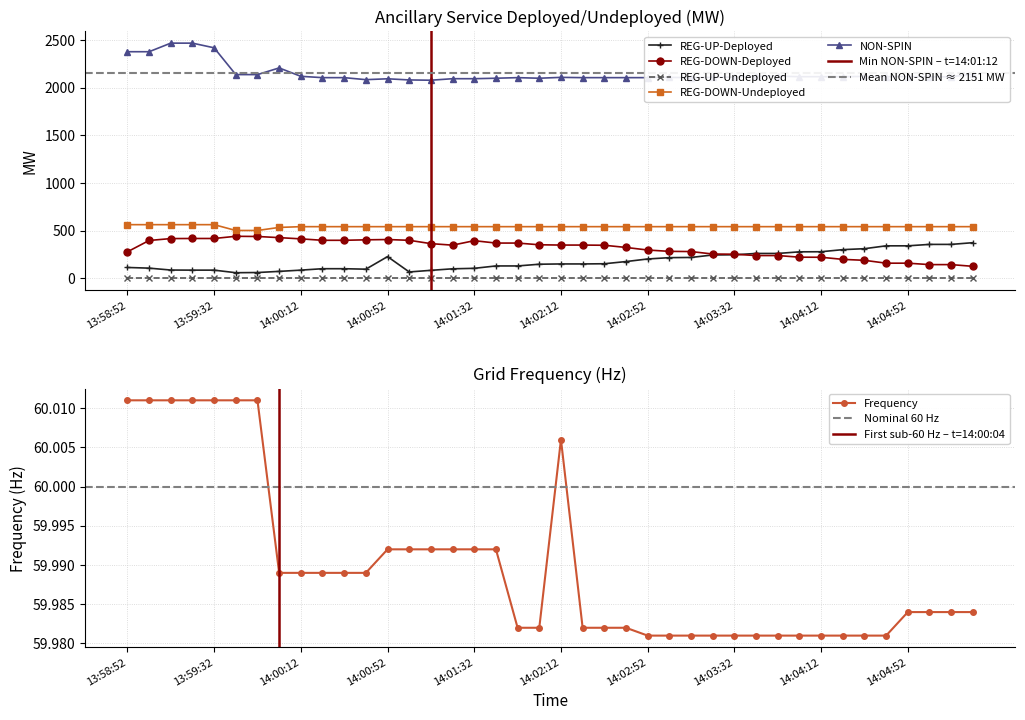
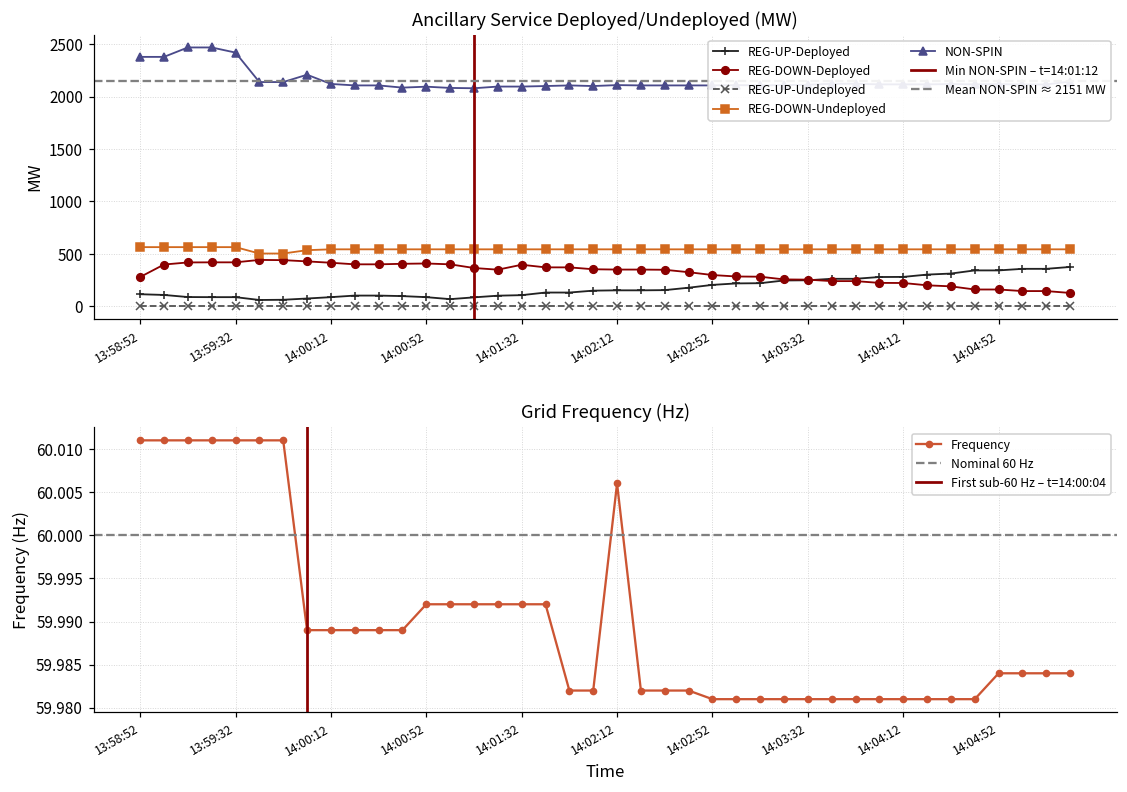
Ancillary Service Deployed/Undeployed (MW), REG-UP-Deployed, 14:00:52: 200 -> 100
